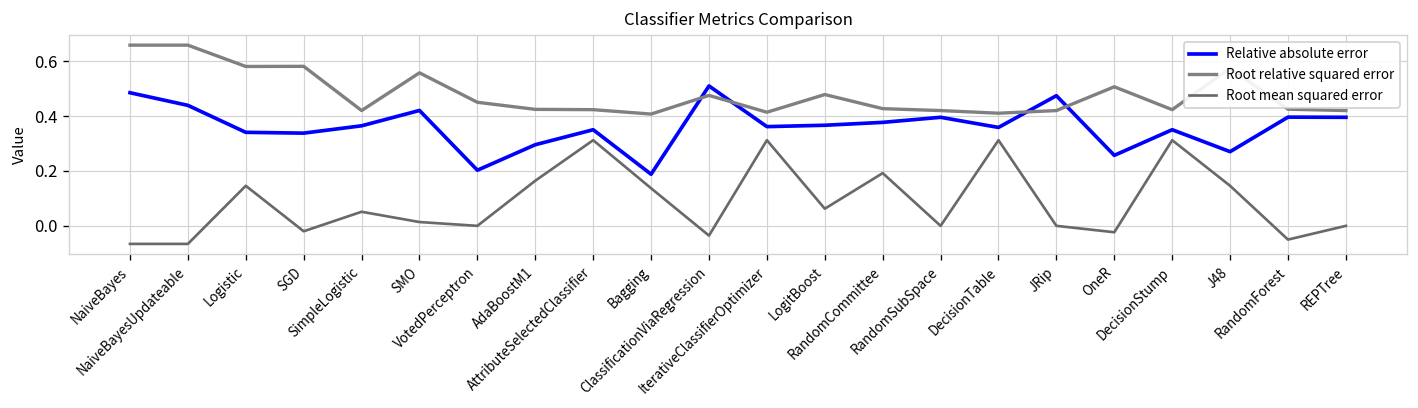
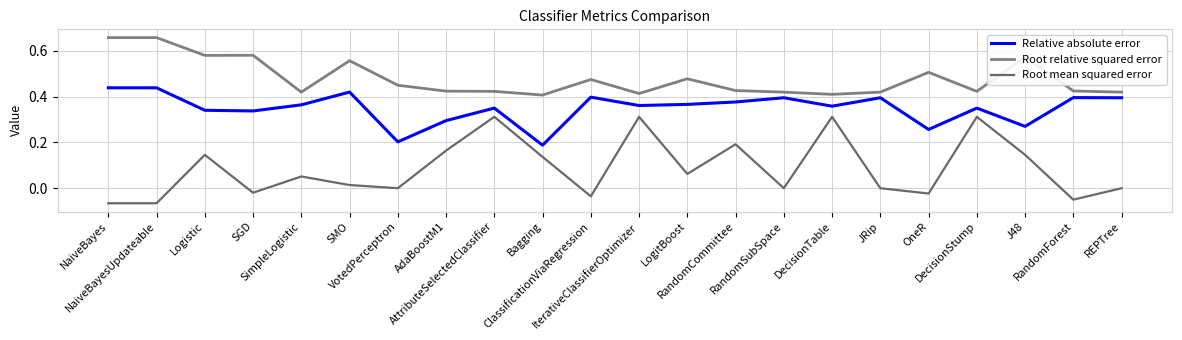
Relative absolute error, NaiveBayes: 0.49 -> 0.44
Relative absolute error, ClassificationViaRegression: 0.51 -> 0.40
Relative absolute error, JRip: 0.47 -> 0.40
